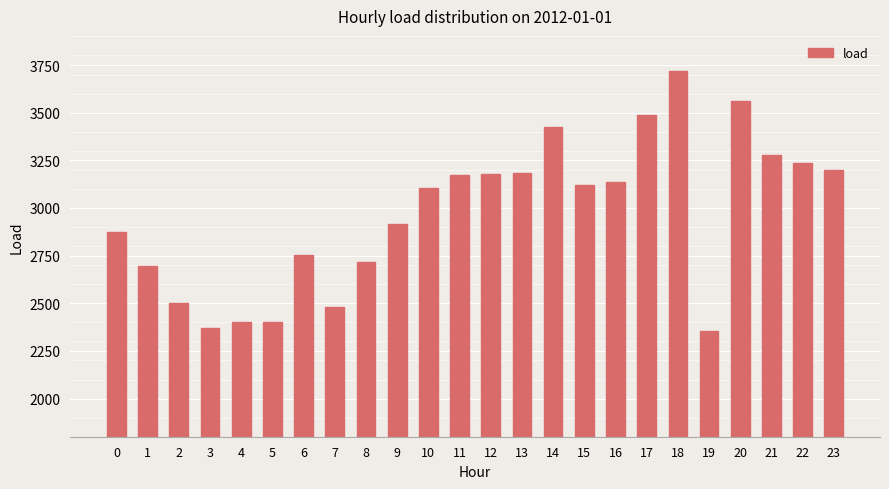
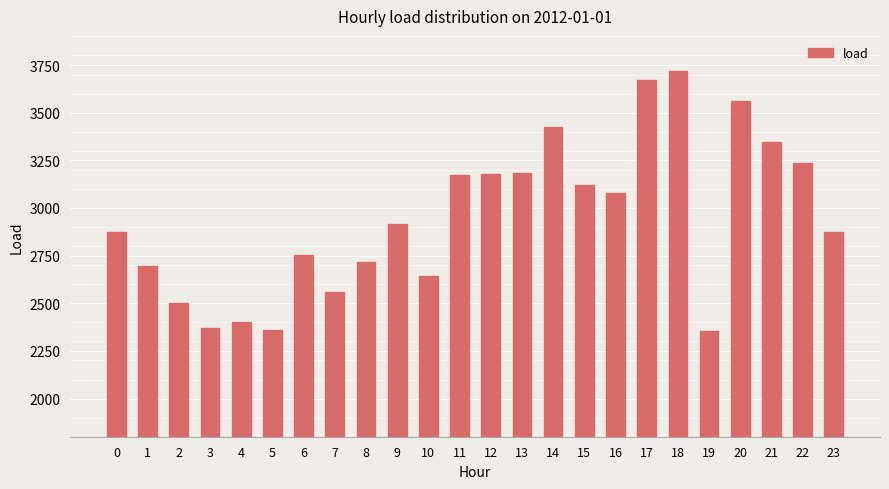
5: 2400 -> 2360
7: 2480 -> 2560
10: 3110 -> 2640
16: 3140 -> 3080
17: 3490 -> 3670
21: 3280 -> 3340
23: 3200 -> 2870
